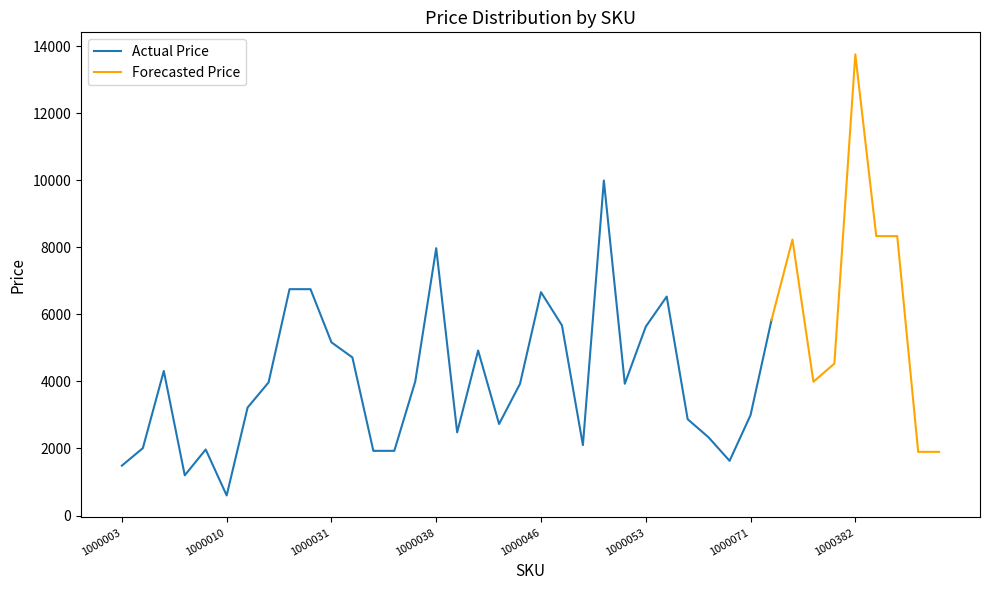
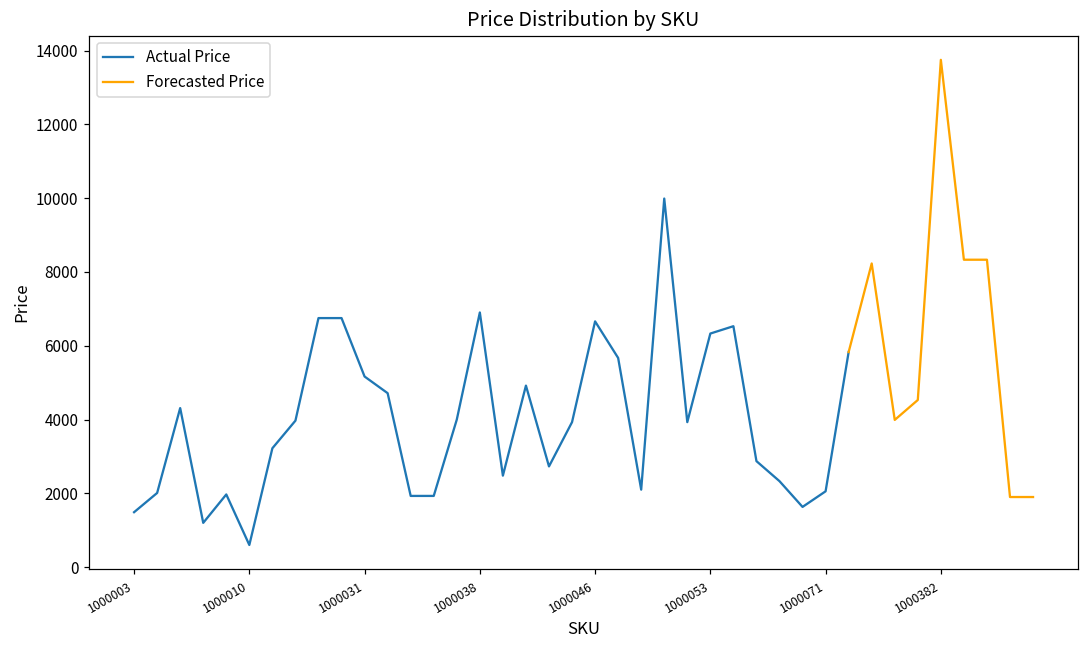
Actual Price, 1000038: 8000 -> 6900
Actual Price, 1000053: 5600 -> 6300
Actual Price, 1000071: 3000 -> 2100
